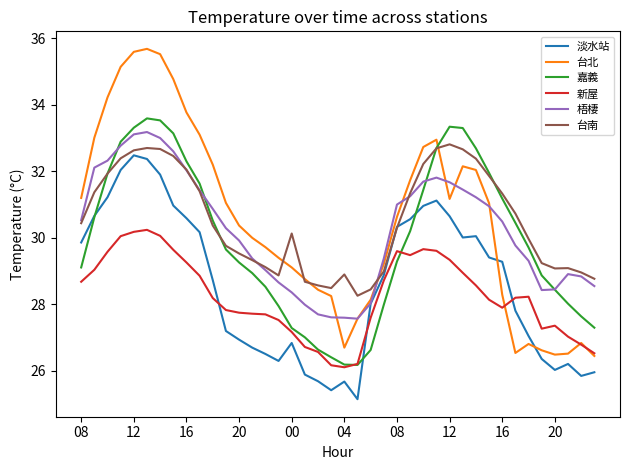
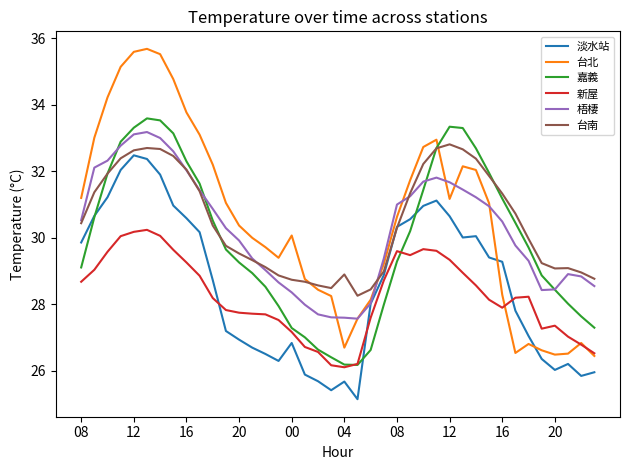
台北, 00: 29.1 -> 30.1
台南, 00: 30.1 -> 28.7
